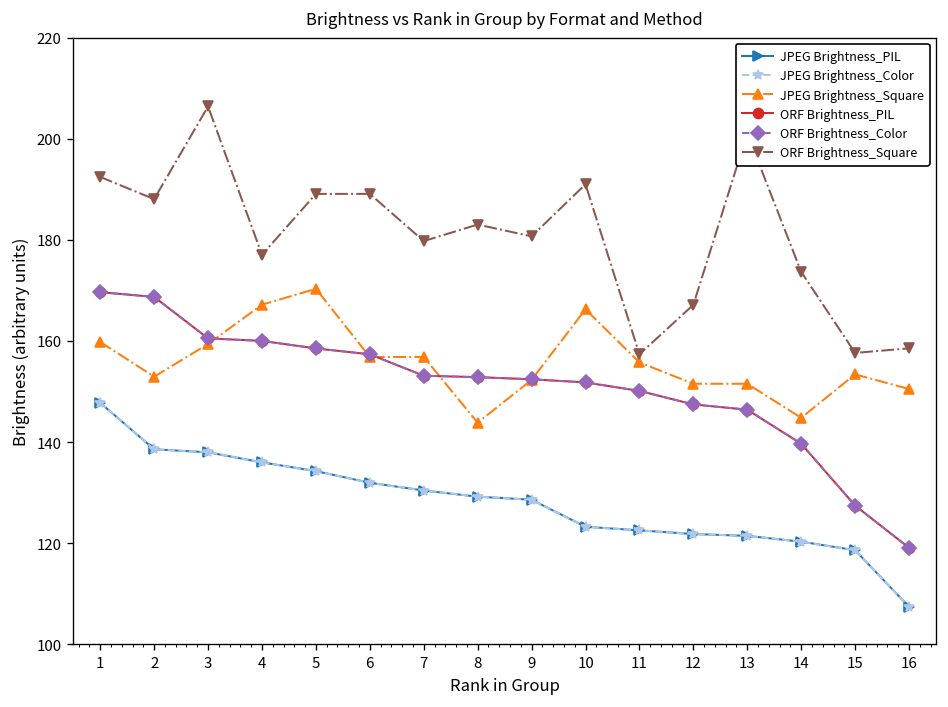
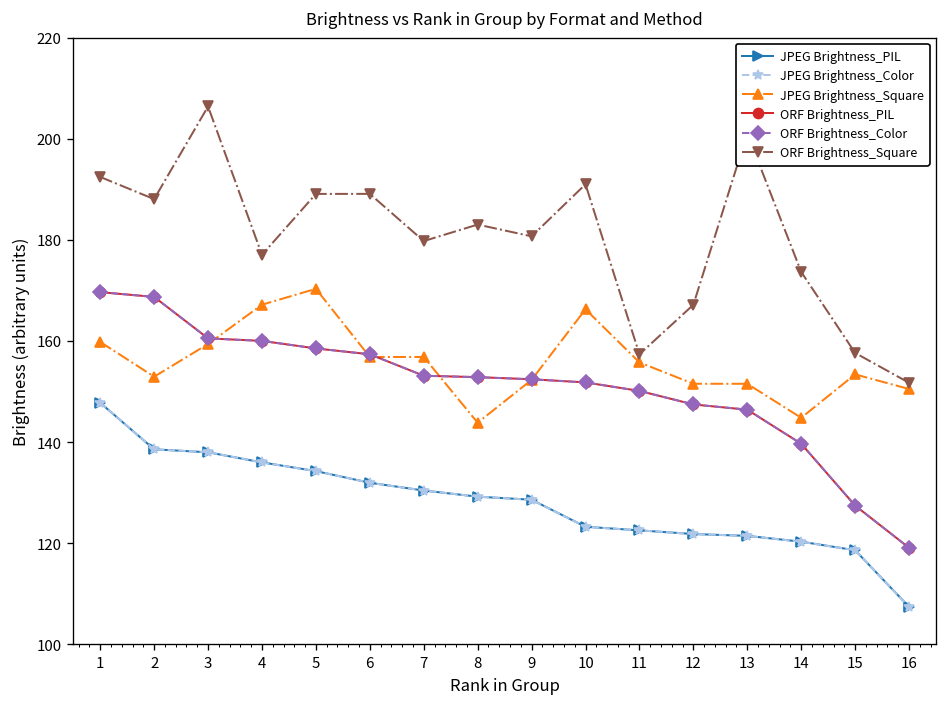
ORF Brightness_Square, 16: 159 -> 152
